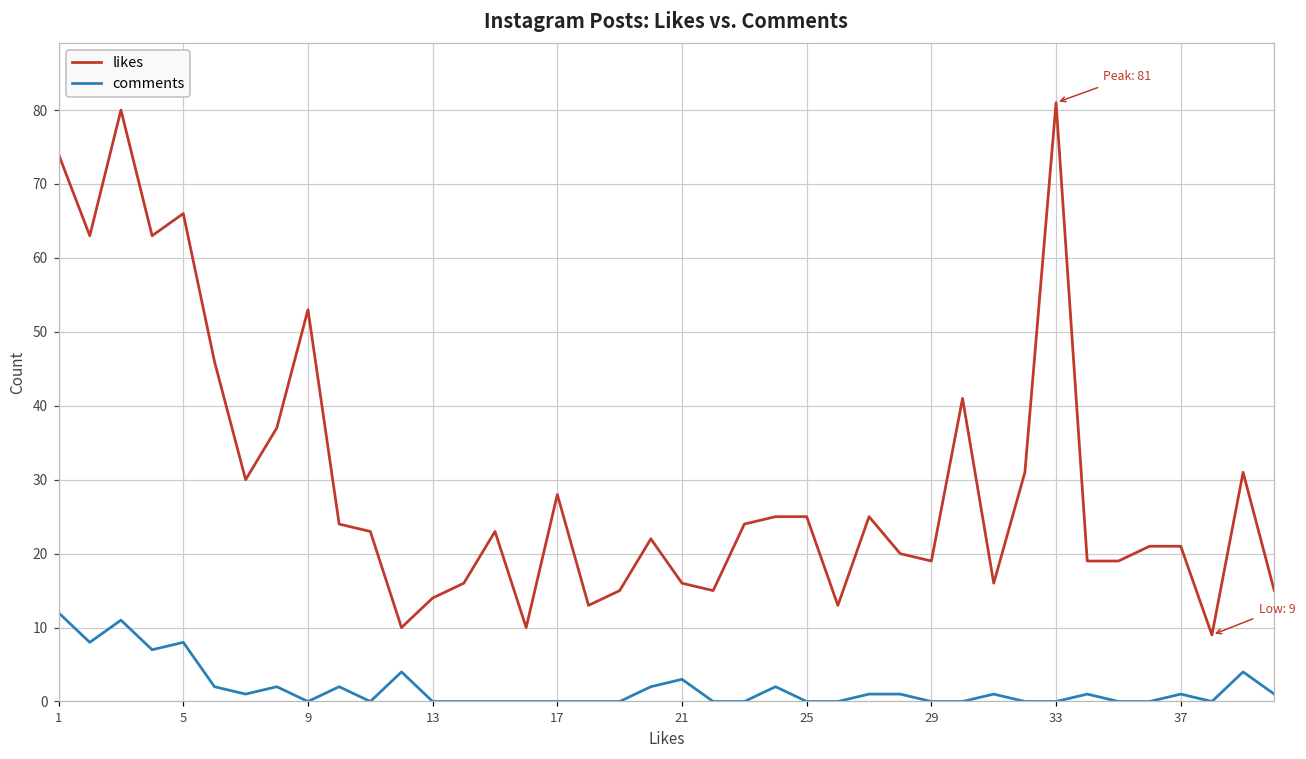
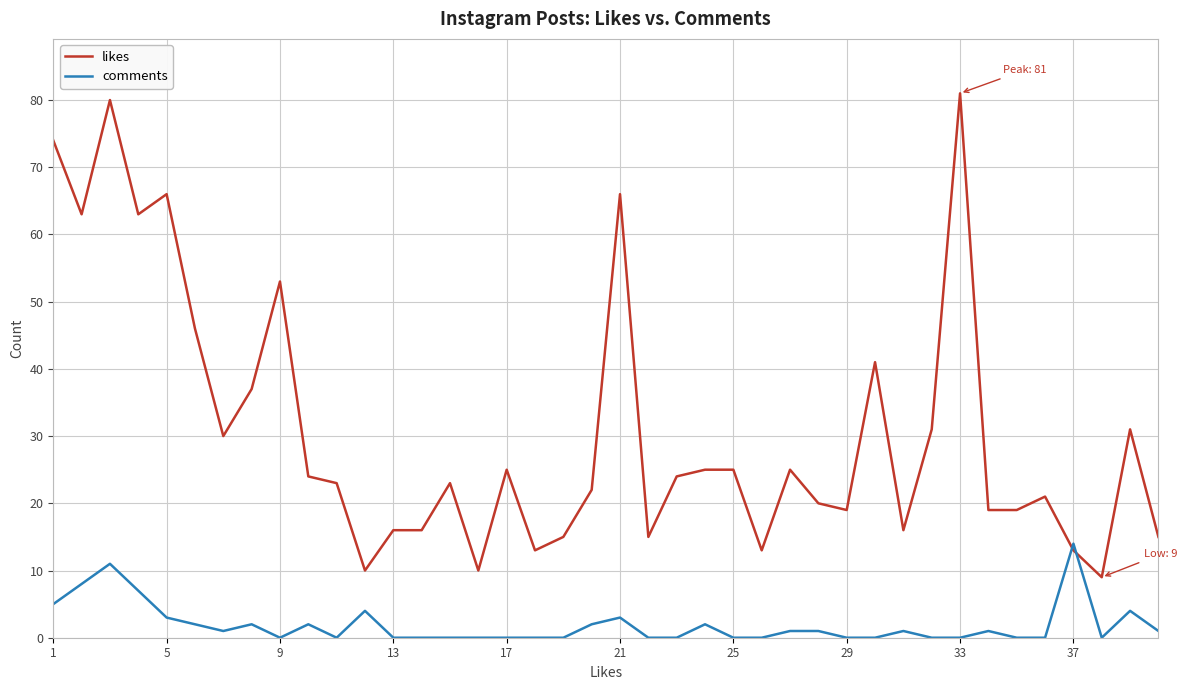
comments, 1: 12 -> 5
comments, 5: 8 -> 3
likes, 13: 14 -> 16
likes, 17: 28 -> 25
likes, 21: 16 -> 66
likes, 37: 21 -> 13
comments, 37: 1 -> 14
